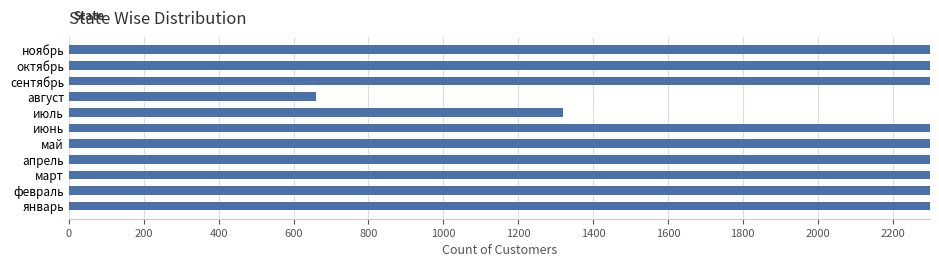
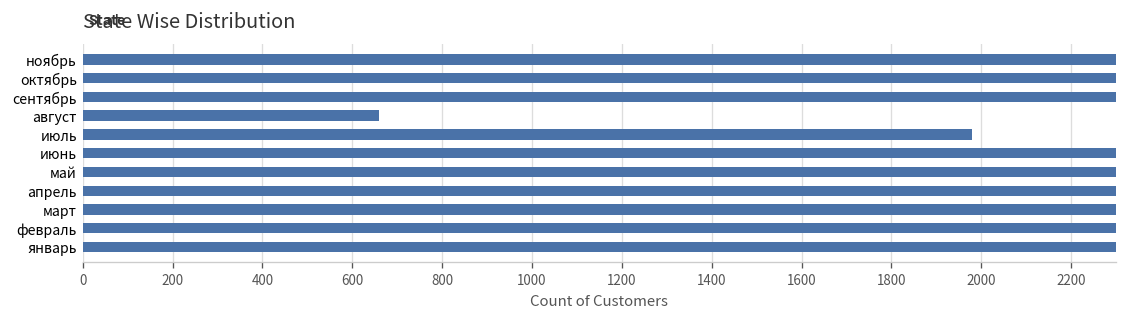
июль: 1320 -> 1980
